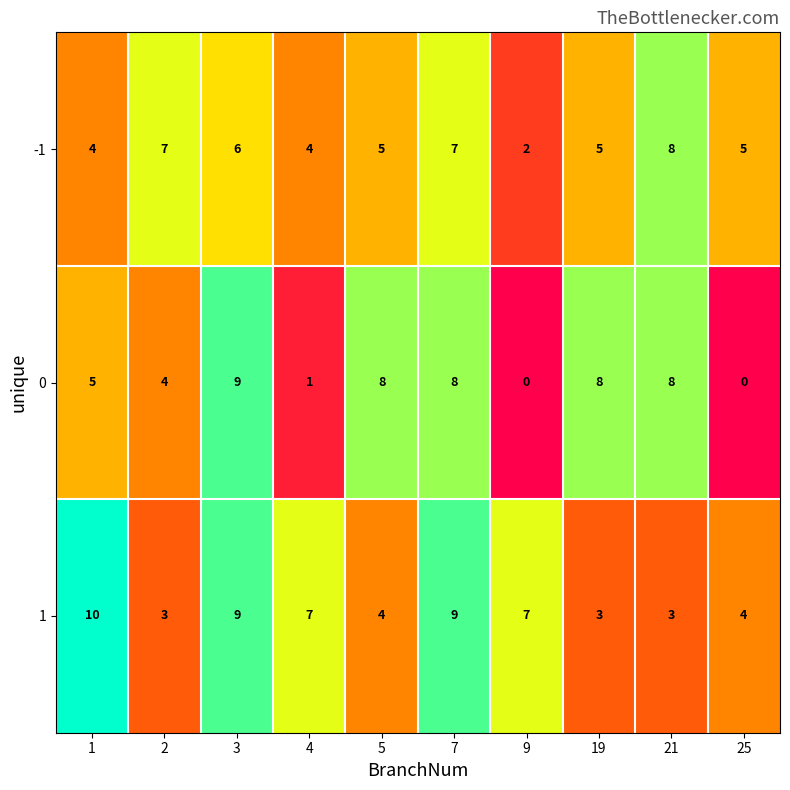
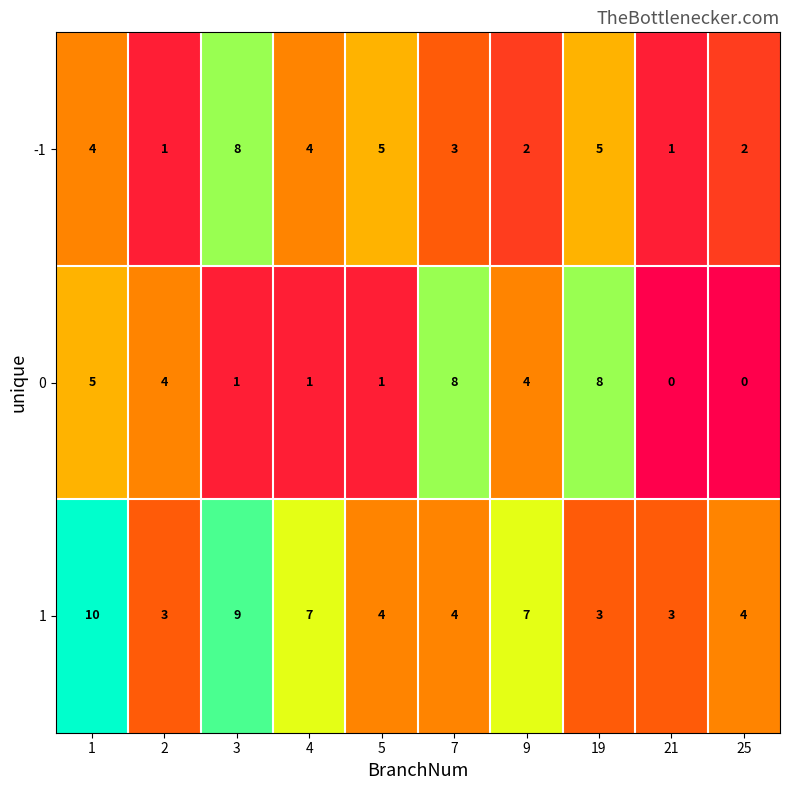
-1, 2: 7 -> 1
-1, 3: 6 -> 8
-1, 7: 7 -> 3
-1, 21: 8 -> 1
-1, 25: 5 -> 2
0, 3: 9 -> 1
0, 5: 8 -> 1
0, 9: 0 -> 4
0, 21: 8 -> 0
1, 7: 9 -> 4
